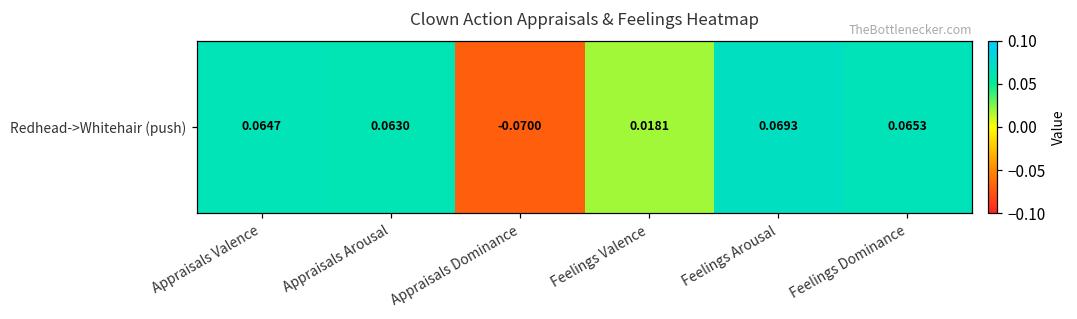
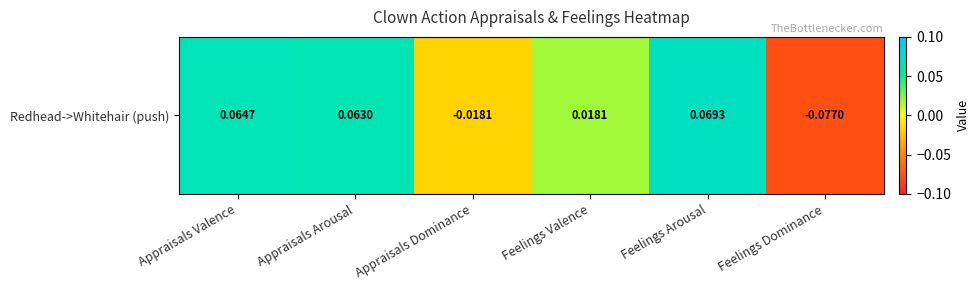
Redhead->Whitehair (push), Appraisals Dominance: -0.0700 -> -0.0181
Redhead->Whitehair (push), Feelings Dominance: 0.0653 -> -0.0770
